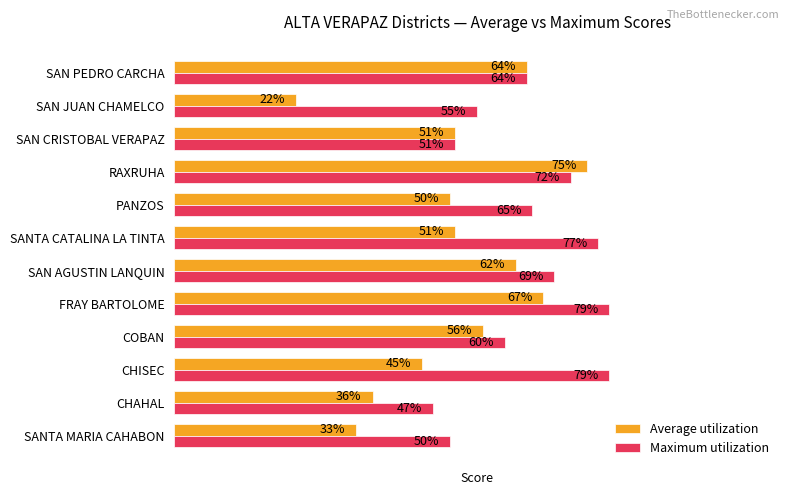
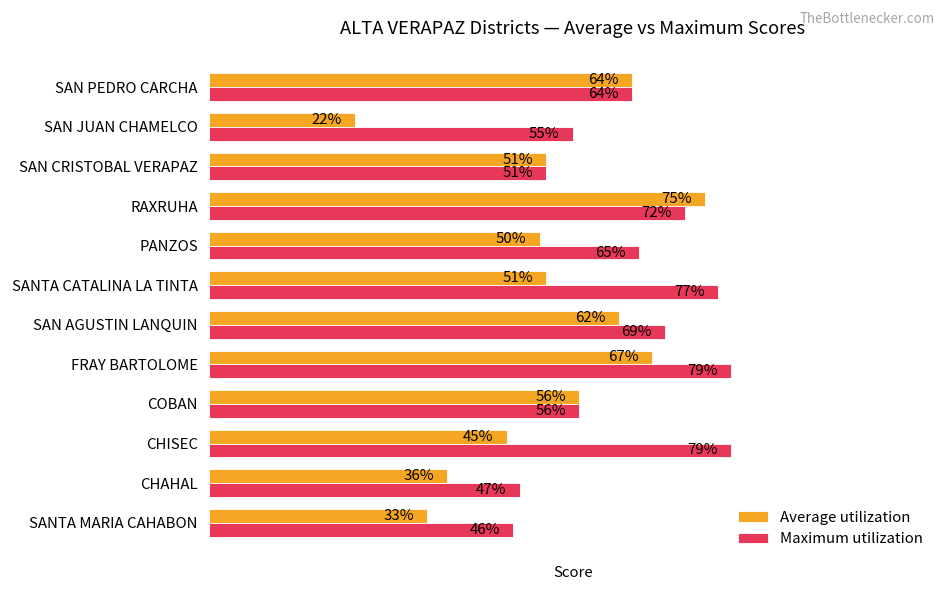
Maximum utilization, COBAN: 60% -> 56%
Maximum utilization, SANTA MARIA CAHABON: 50% -> 46%
